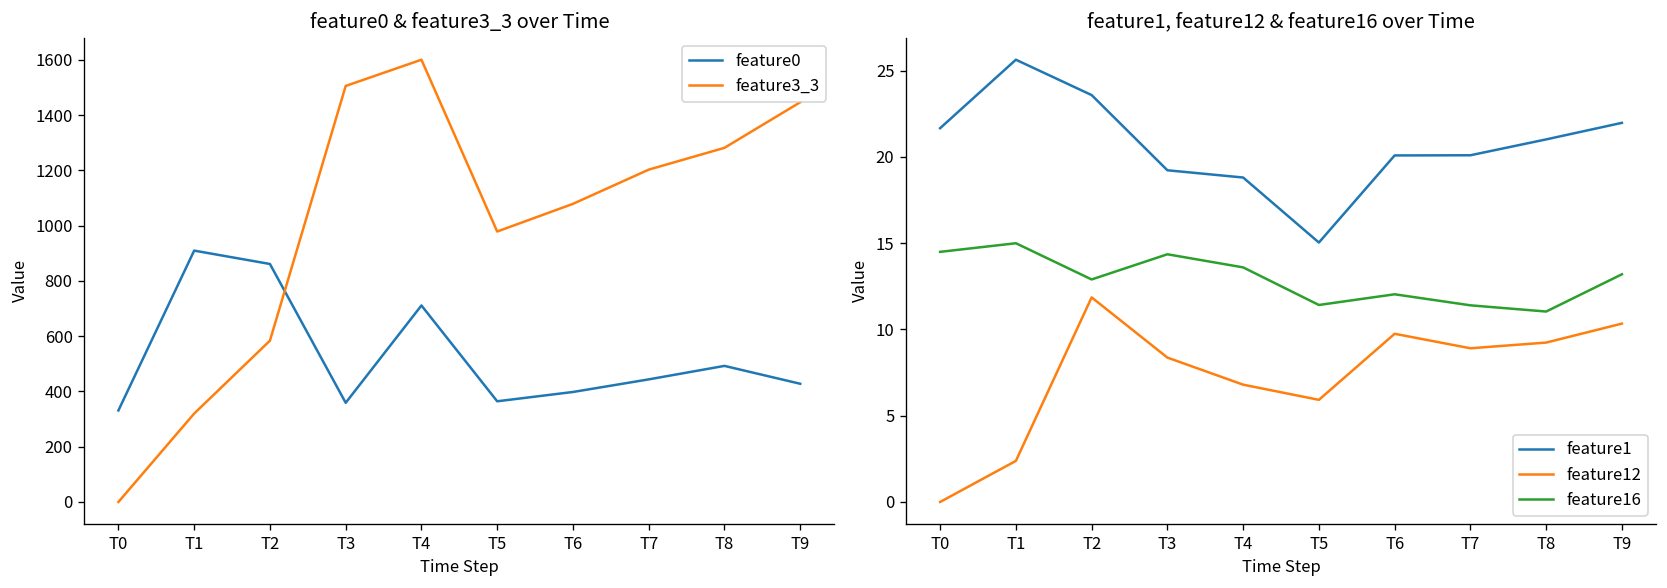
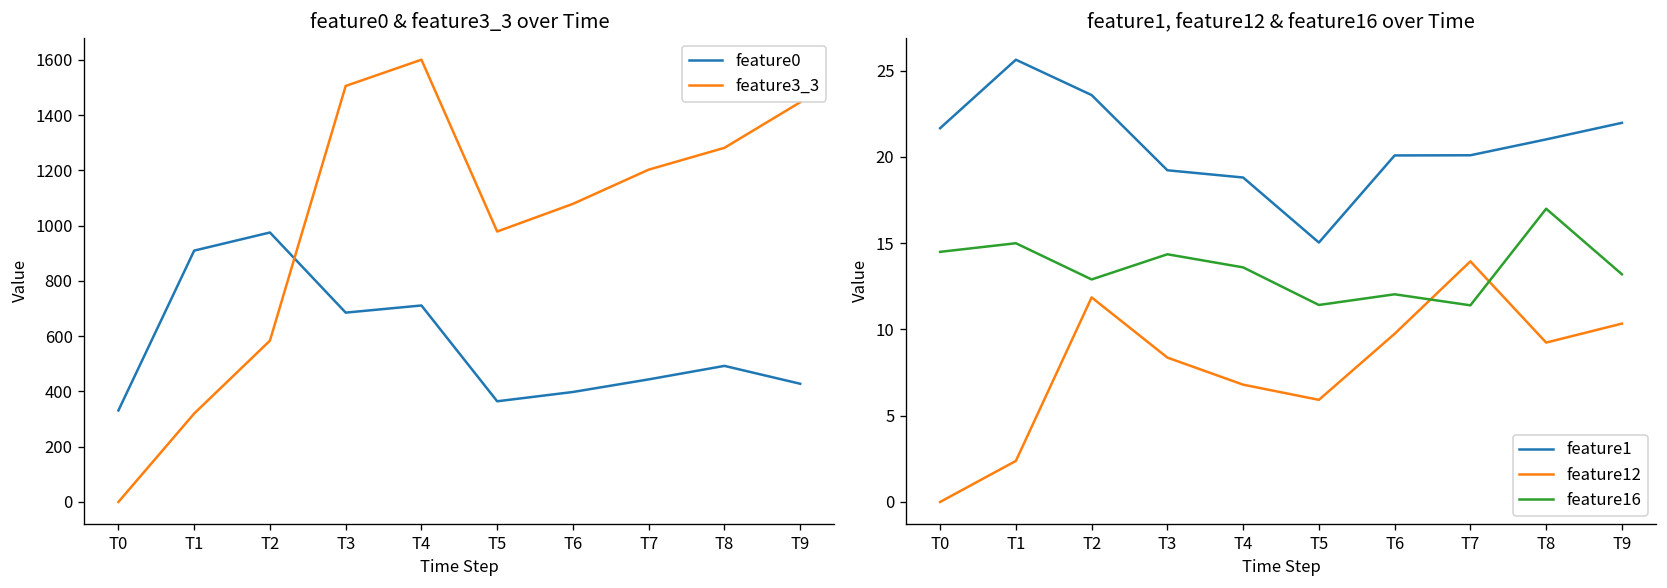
feature0 & feature3_3 over Time, feature0, T2: 860 -> 980
feature0 & feature3_3 over Time, feature0, T3: 360 -> 690
feature1, feature12 & feature16 over Time, feature12, T7: 8.9 -> 14.0
feature1, feature12 & feature16 over Time, feature16, T8: 11.0 -> 17.0
